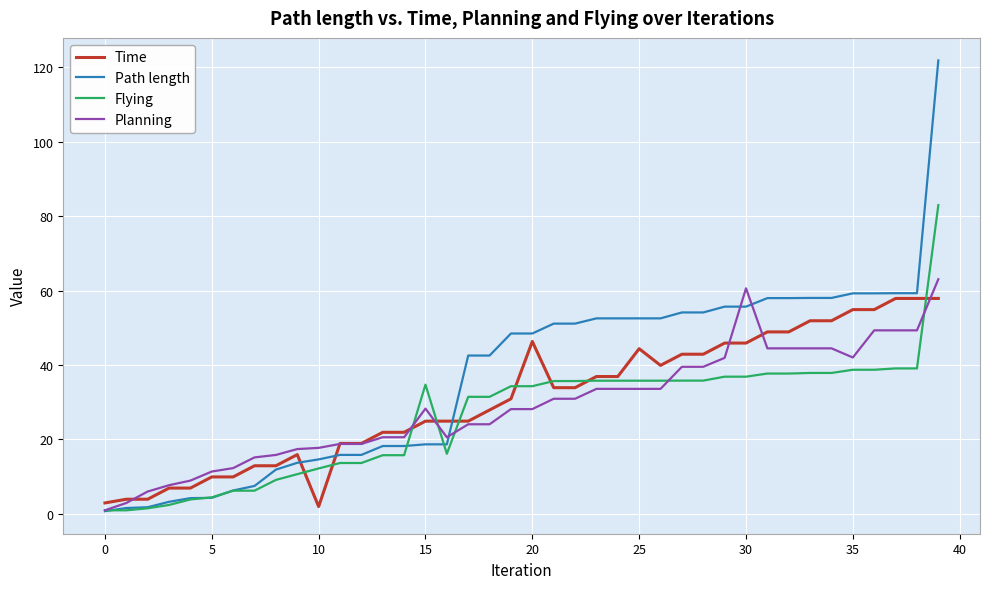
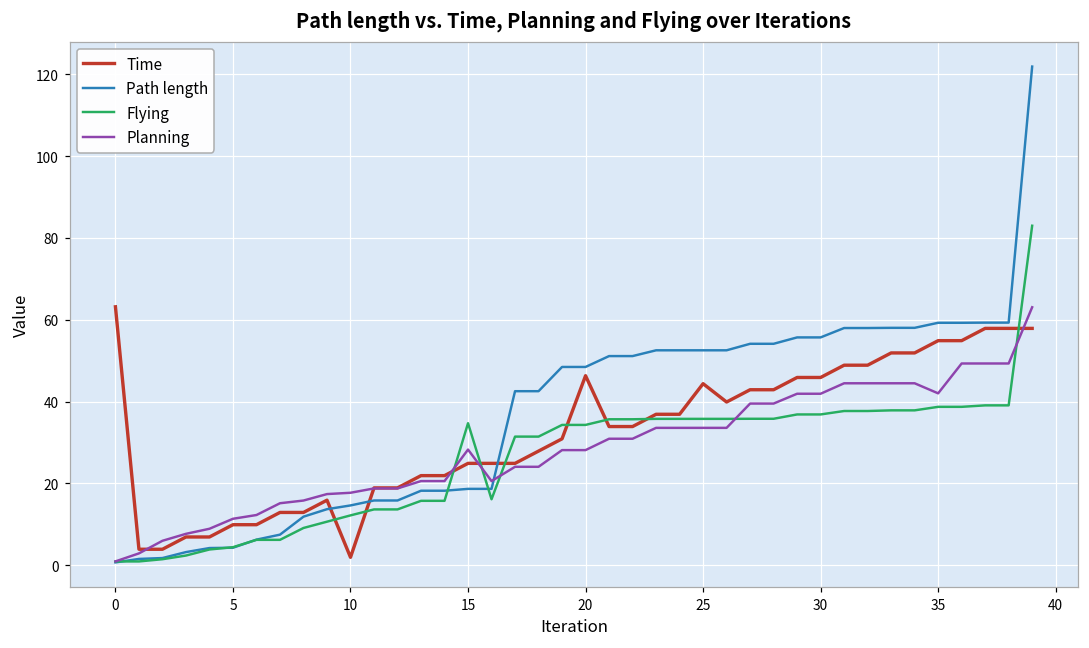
Time, 0: 3 -> 63
Planning, 30: 61 -> 42
